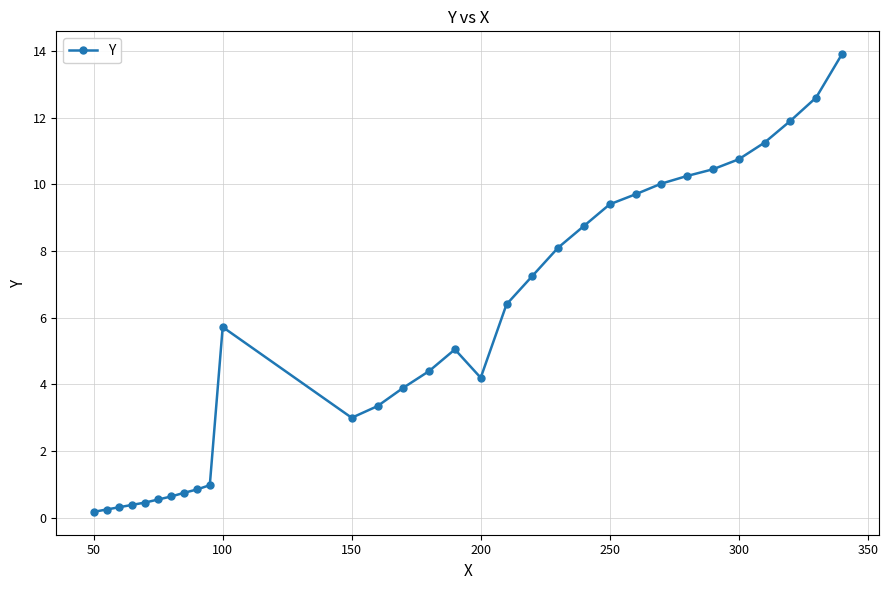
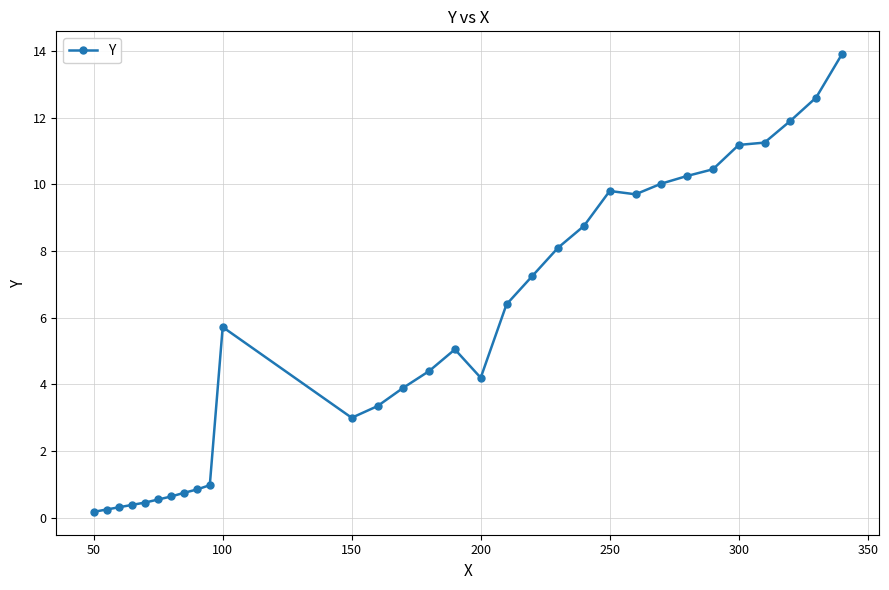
250: 9.4 -> 9.8
300: 10.8 -> 11.2
